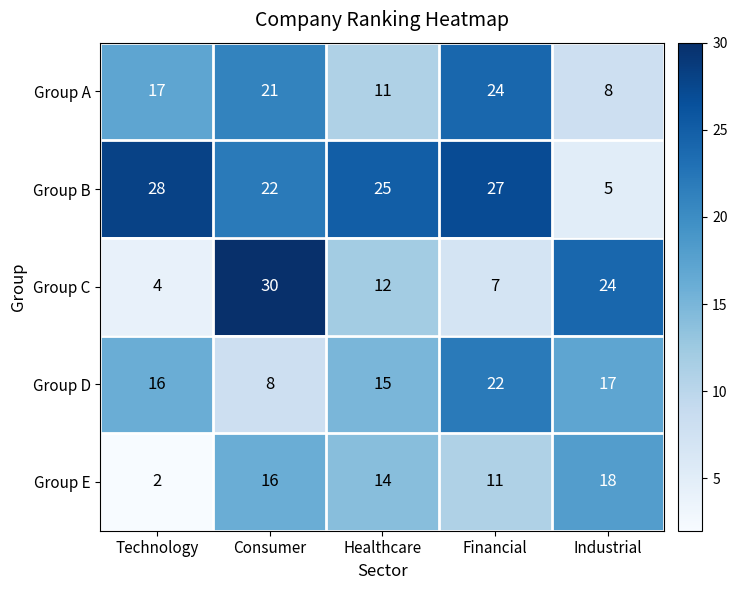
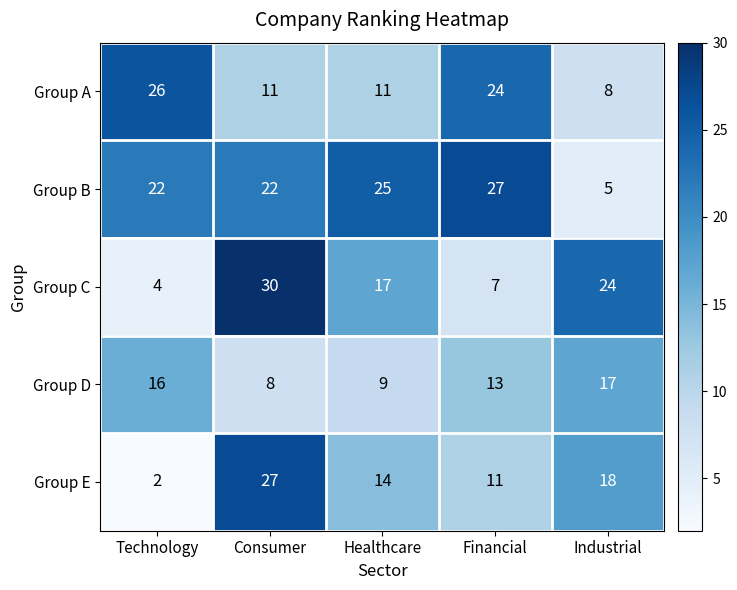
Group A, Technology: 17 -> 26
Group A, Consumer: 21 -> 11
Group B, Technology: 28 -> 22
Group C, Healthcare: 12 -> 17
Group D, Healthcare: 15 -> 9
Group D, Financial: 22 -> 13
Group E, Consumer: 16 -> 27
